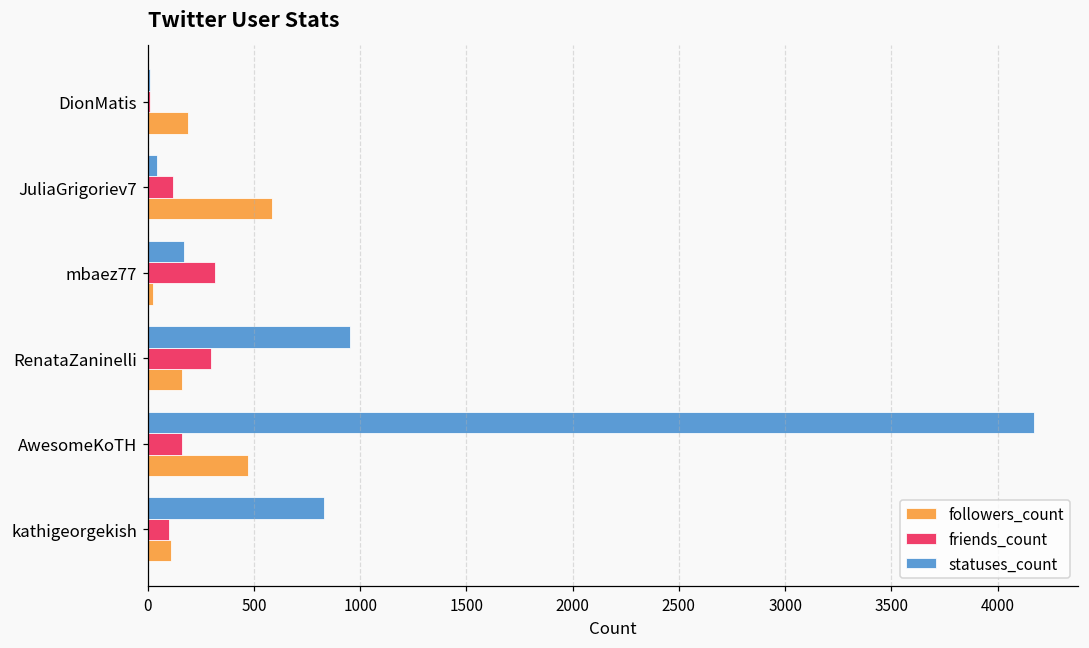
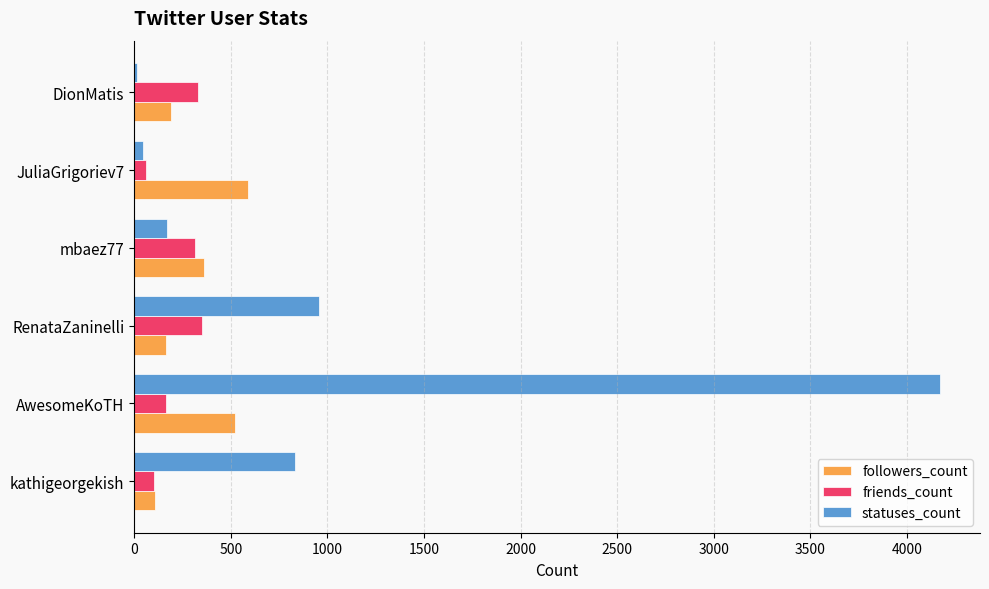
friends_count, DionMatis: 10 -> 330
friends_count, JuliaGrigoriev7: 120 -> 60
followers_count, mbaez77: 30 -> 360
friends_count, RenataZaninelli: 300 -> 350
followers_count, AwesomeKoTH: 470 -> 520
